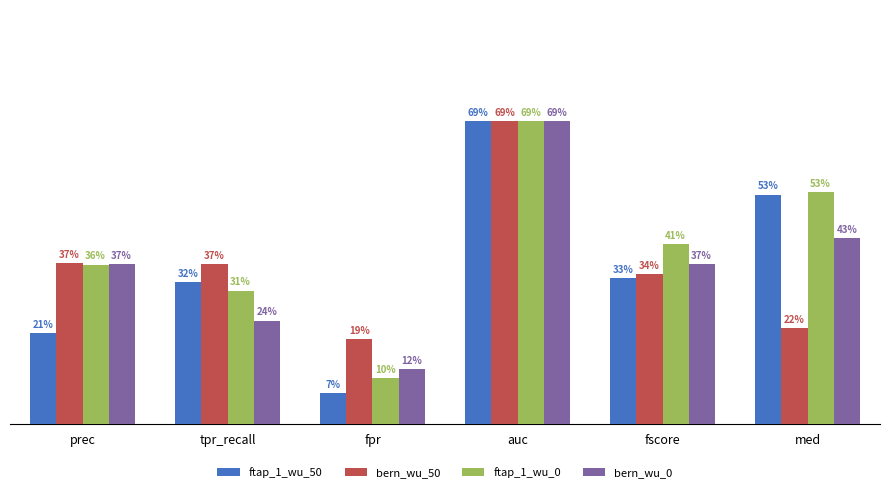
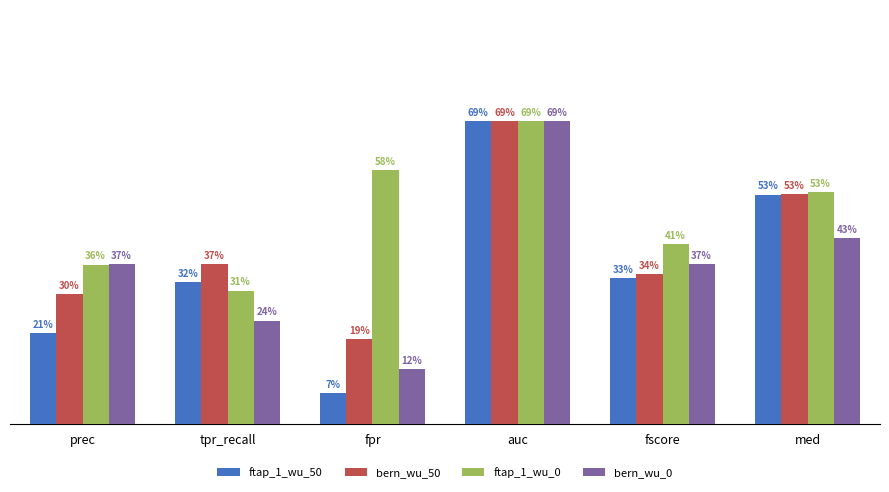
bern_wu_50, prec: 37% -> 30%
ftap_1_wu_0, fpr: 10% -> 58%
bern_wu_50, med: 22% -> 53%
